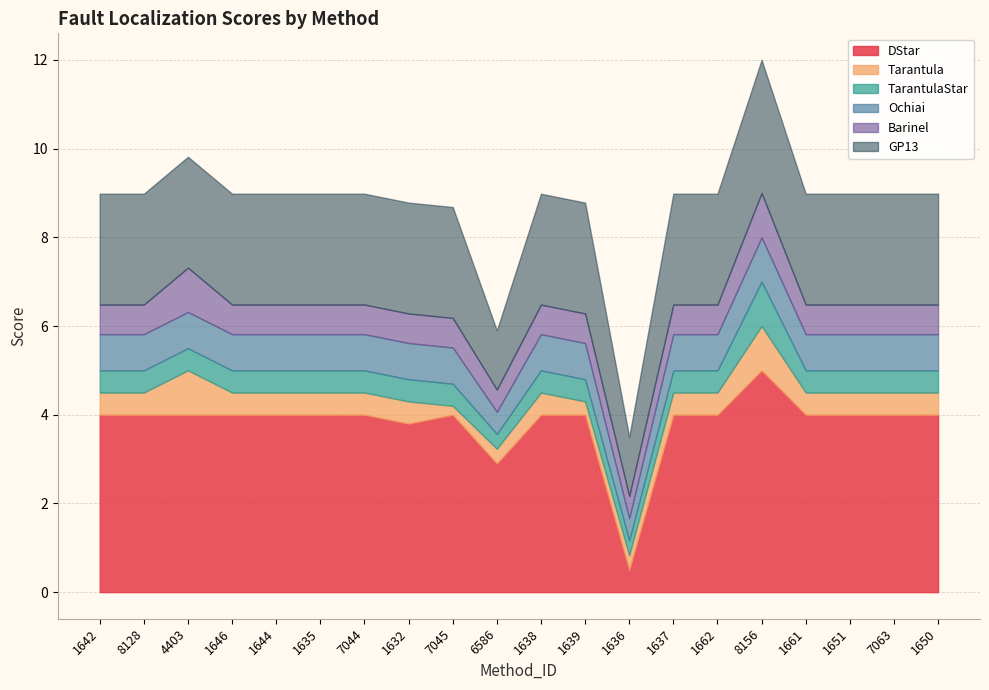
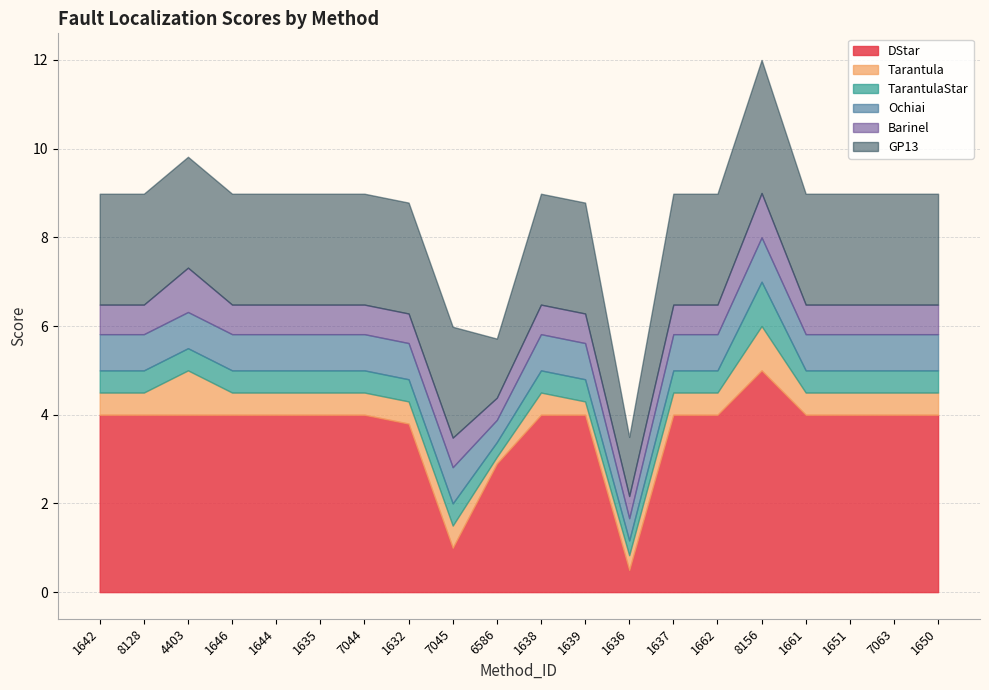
DStar, 7045: 4 -> 1
Tarantula, 7045: 0.2 -> 0.5
Tarantula, 6586: 0.3 -> 0.2
